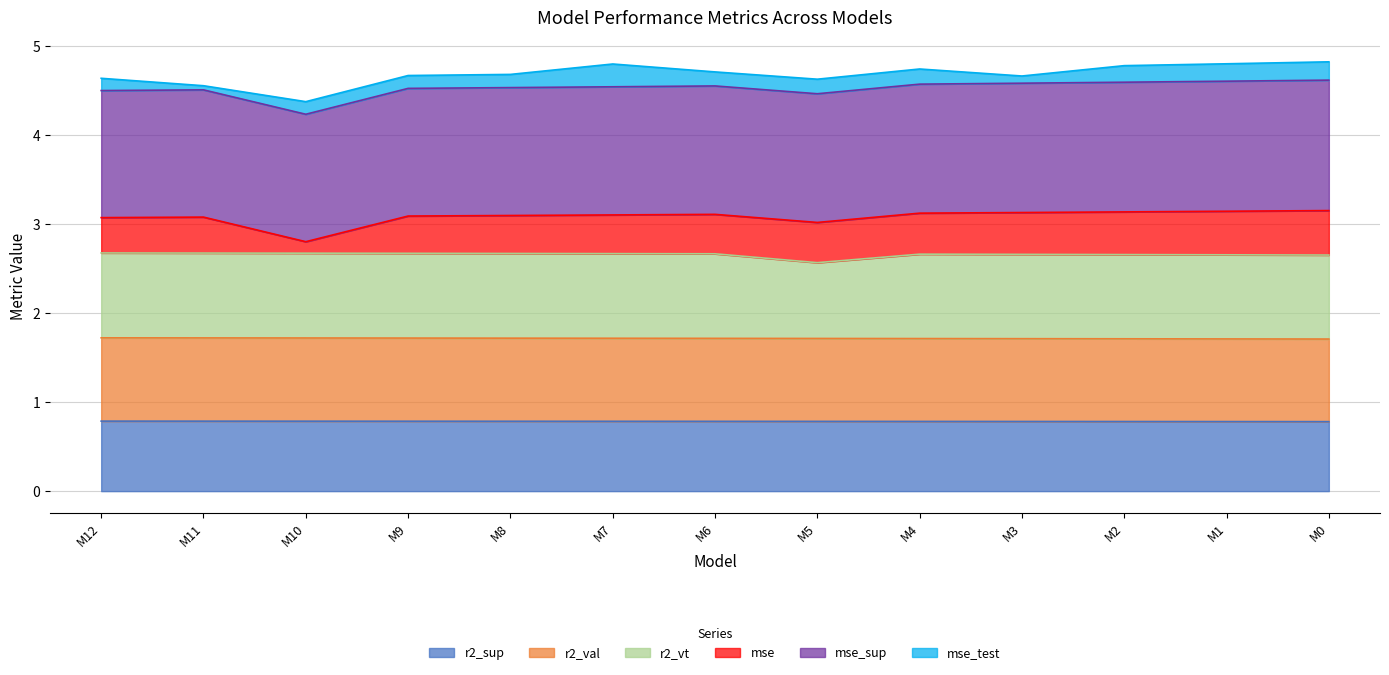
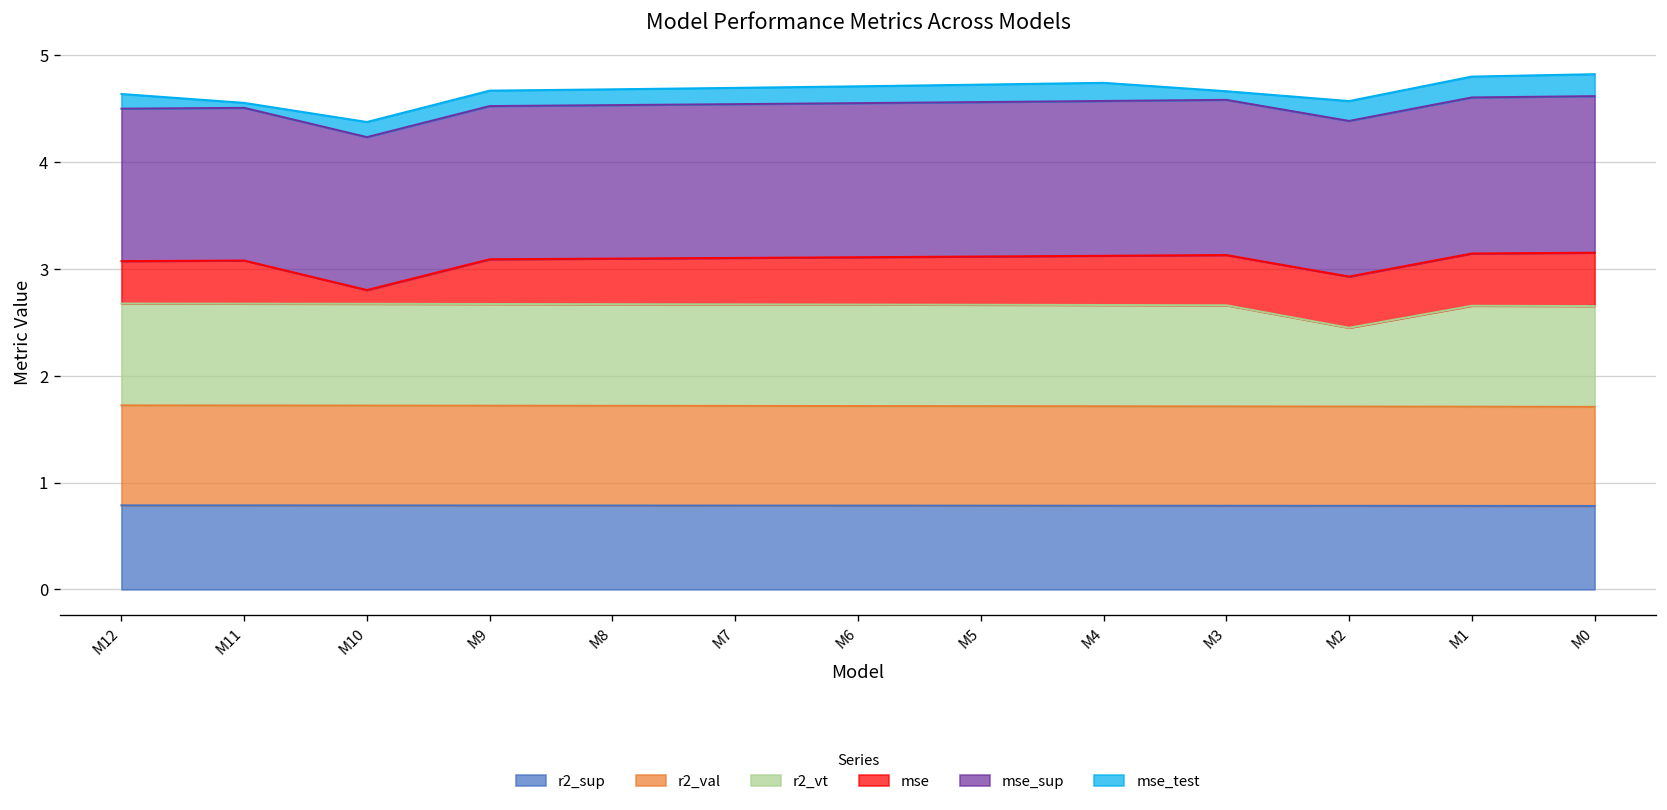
mse_test, M7: 0.3 -> 0.2
r2_vt, M5: 0.85 -> 0.95
r2_vt, M2: 0.9 -> 0.7
